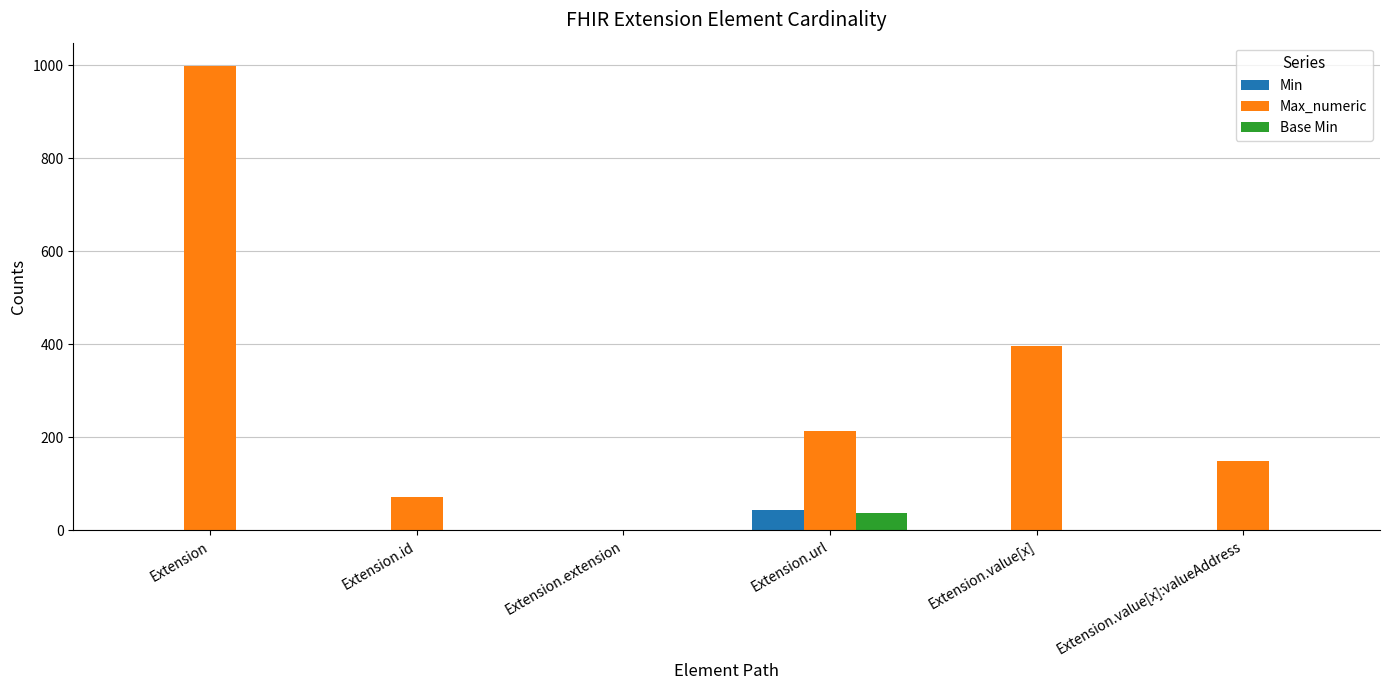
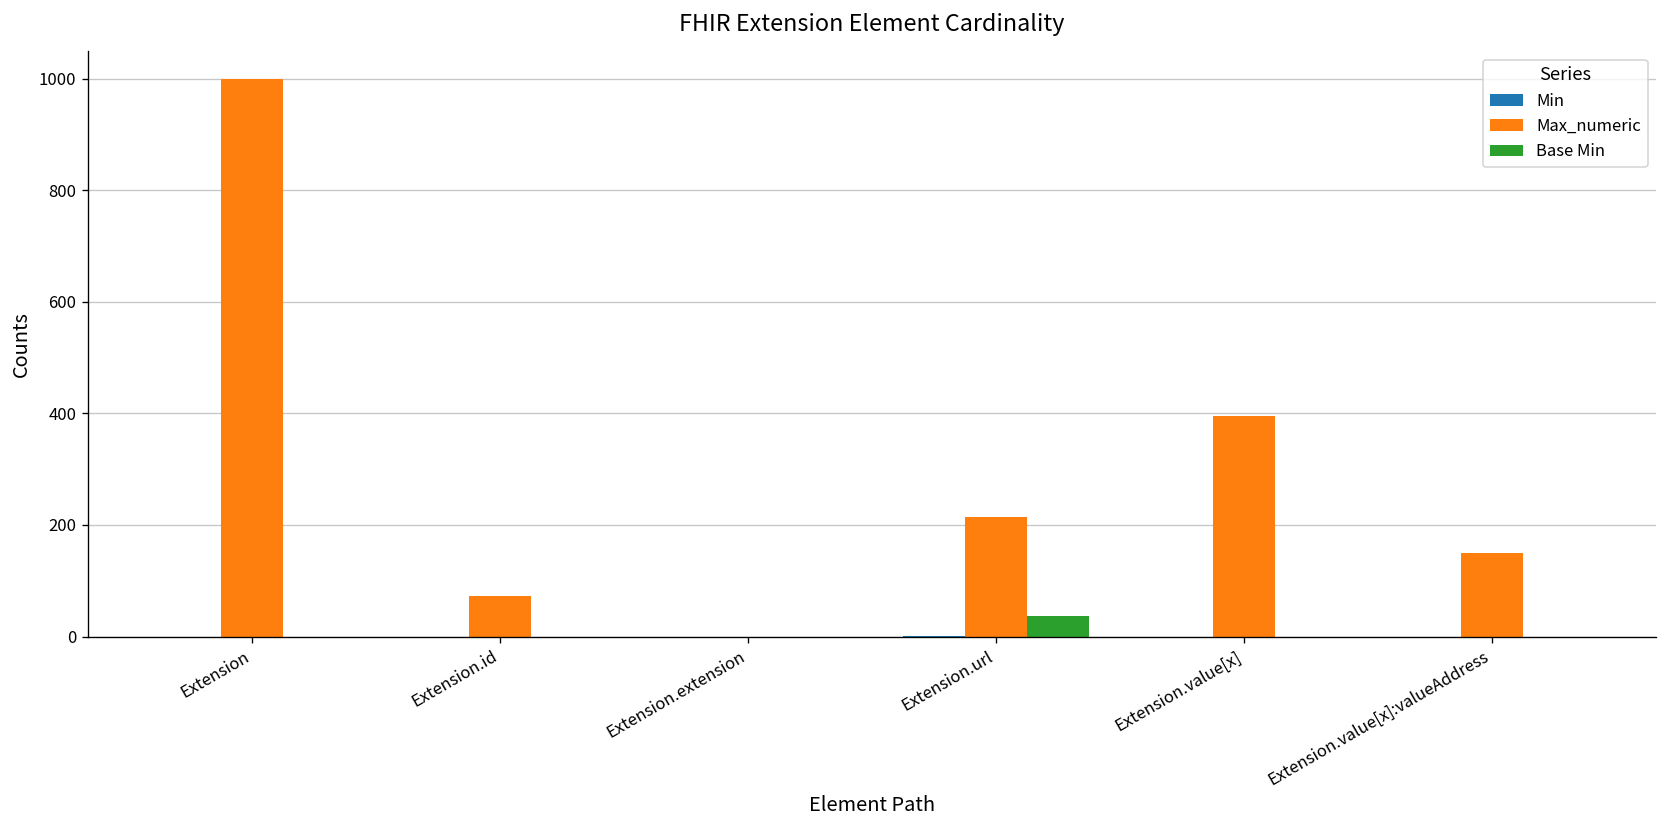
Min, Extension.url: 50 -> 0
